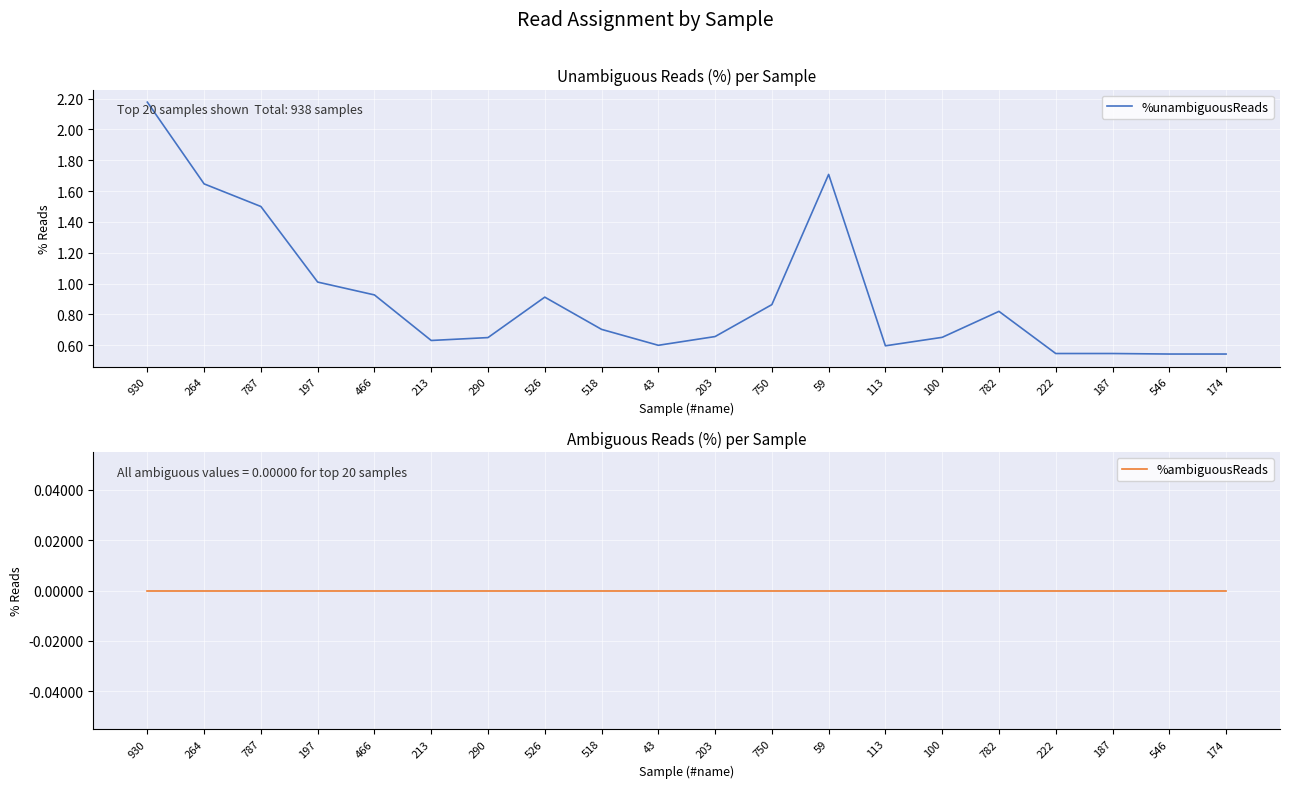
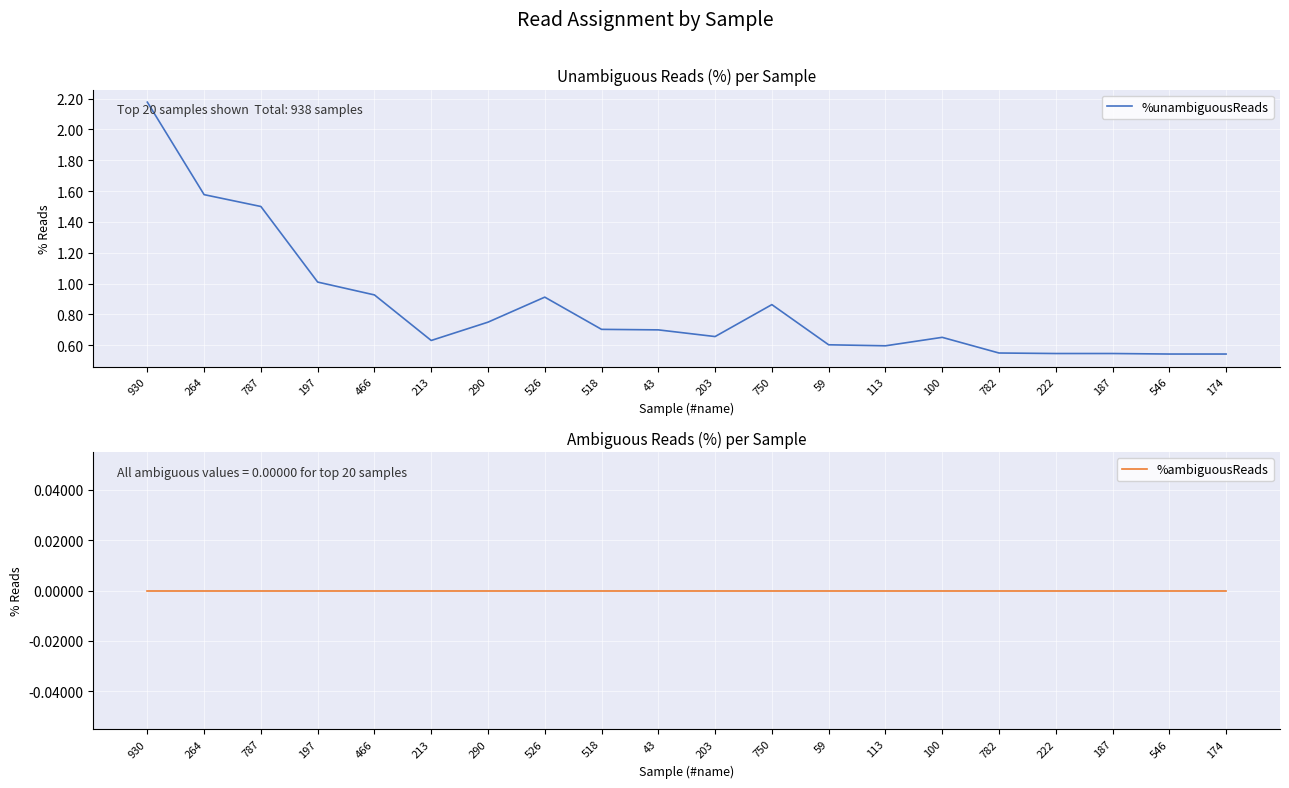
Unambiguous Reads (%) per Sample, 264: 1.65 -> 1.58
Unambiguous Reads (%) per Sample, 290: 0.65 -> 0.75
Unambiguous Reads (%) per Sample, 43: 0.6 -> 0.7
Unambiguous Reads (%) per Sample, 59: 1.71 -> 0.60
Unambiguous Reads (%) per Sample, 782: 0.82 -> 0.55
